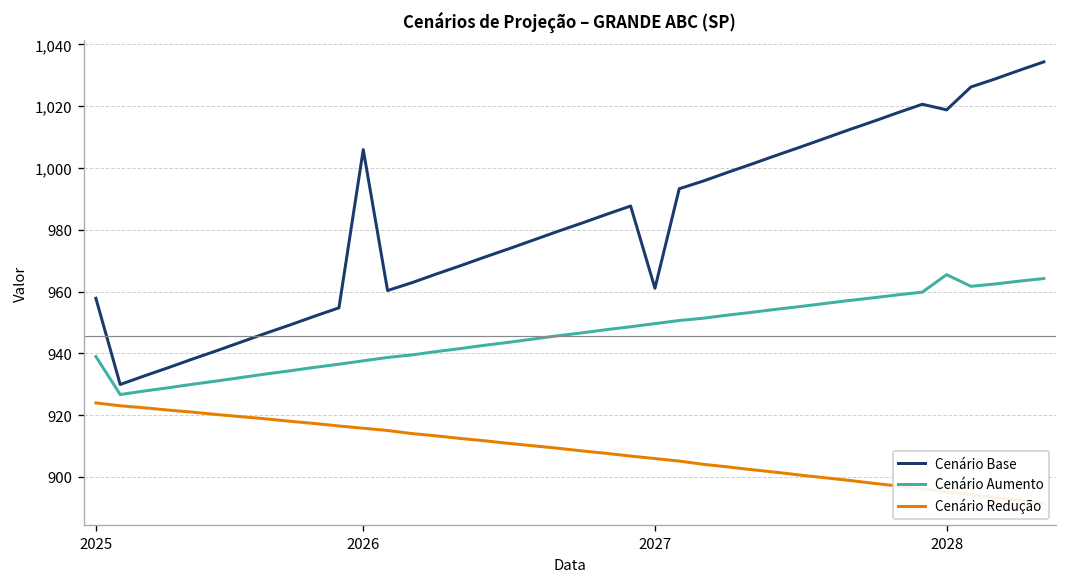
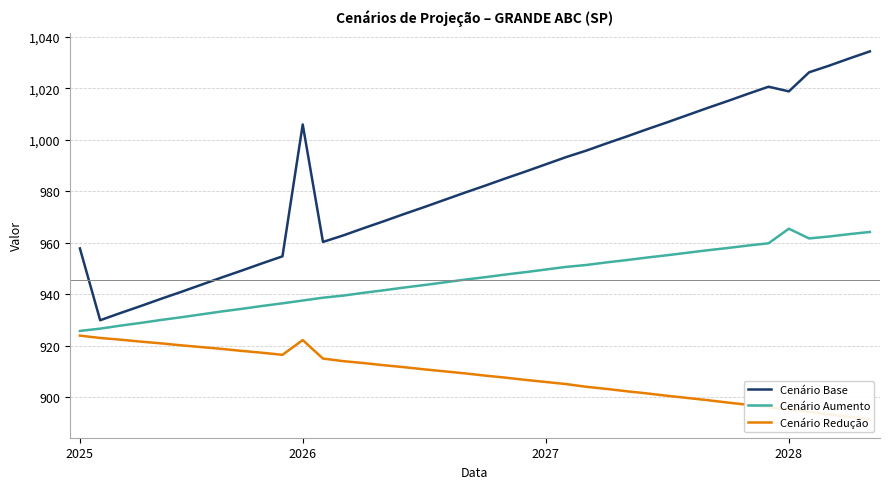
Cenário Aumento, 2025: 939 -> 926
Cenário Redução, 2026: 916 -> 922
Cenário Base, 2027: 961 -> 990
